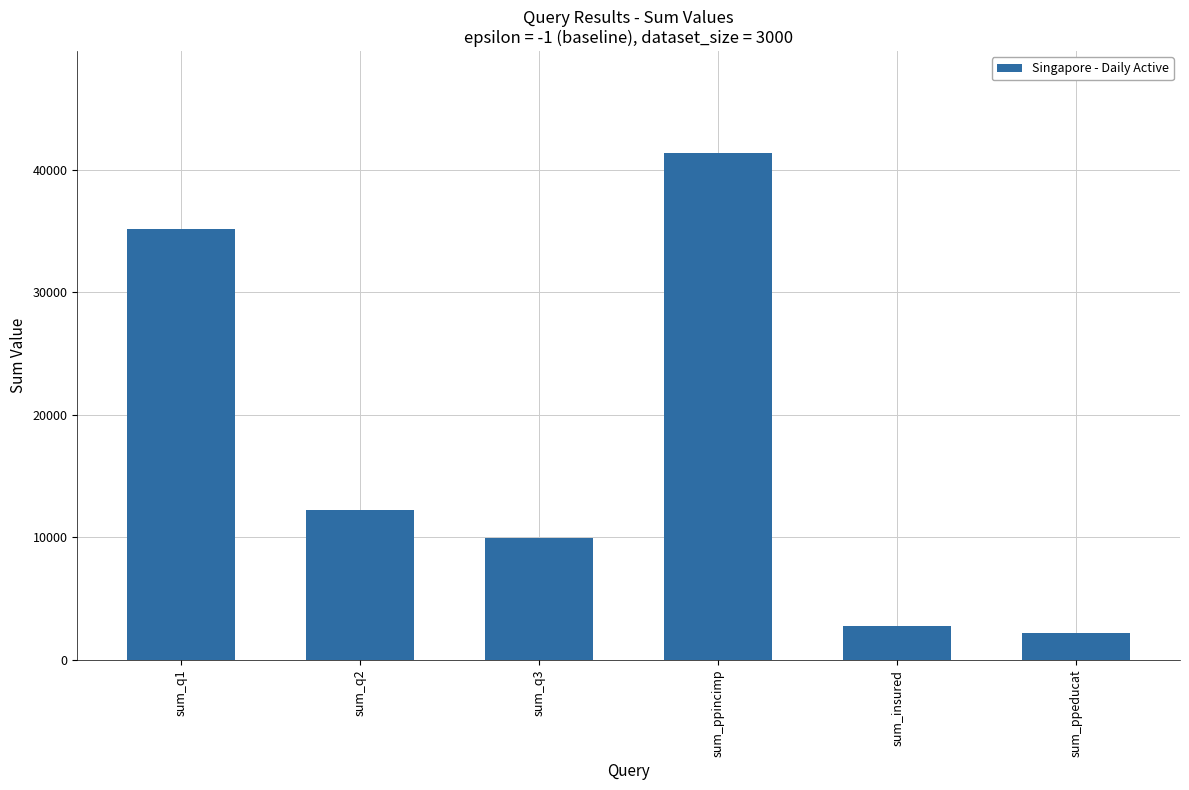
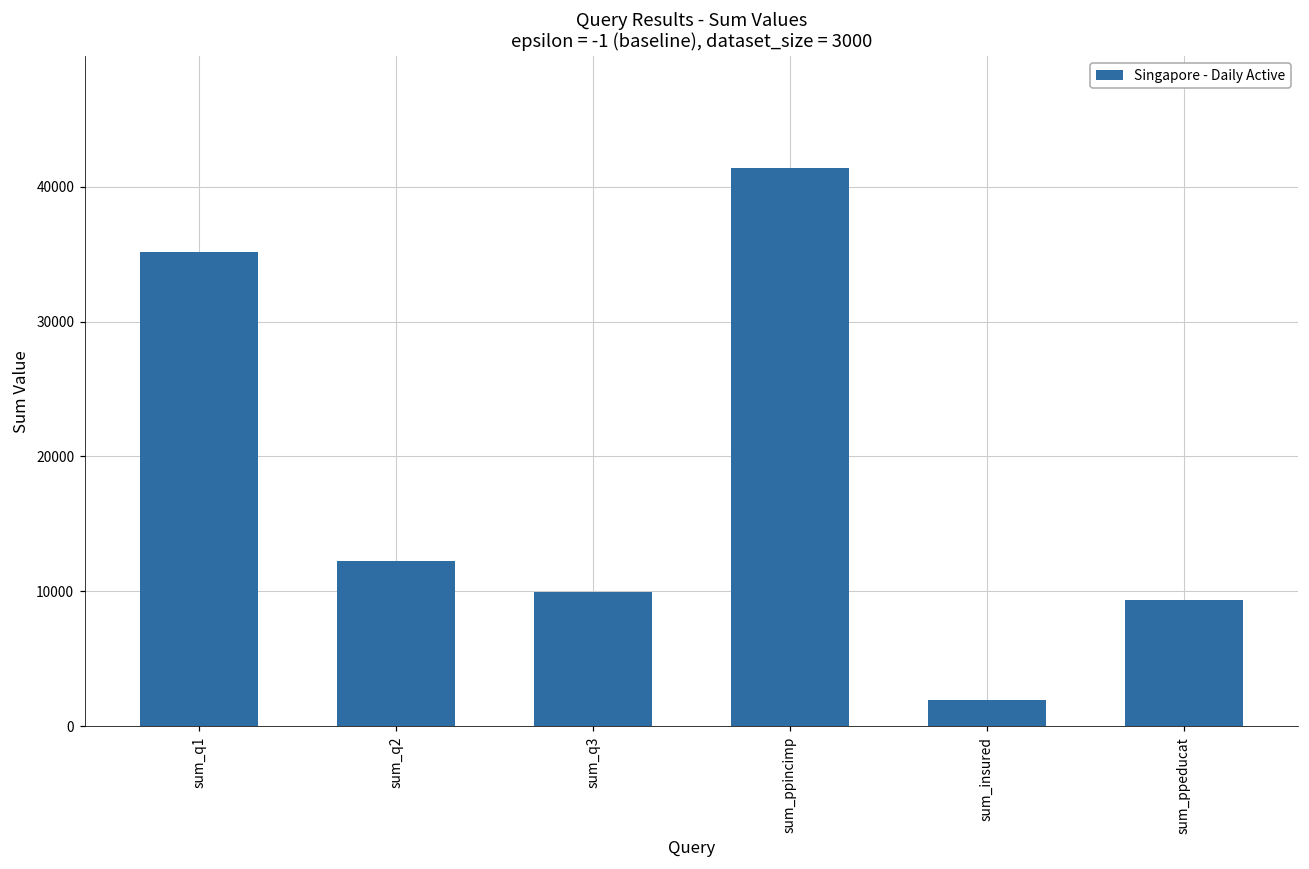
sum_insured: 2800 -> 1900
sum_ppeducat: 2200 -> 9400
